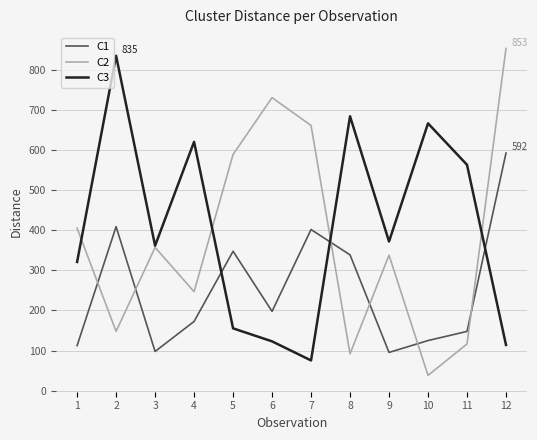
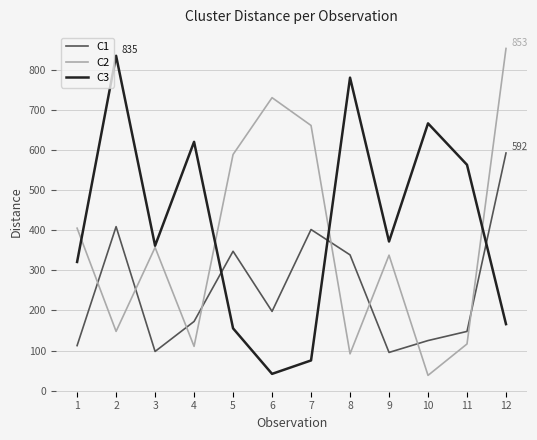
C2, 4: 250 -> 110
C3, 6: 120 -> 40
C3, 8: 680 -> 780
C3, 12: 110 -> 170
